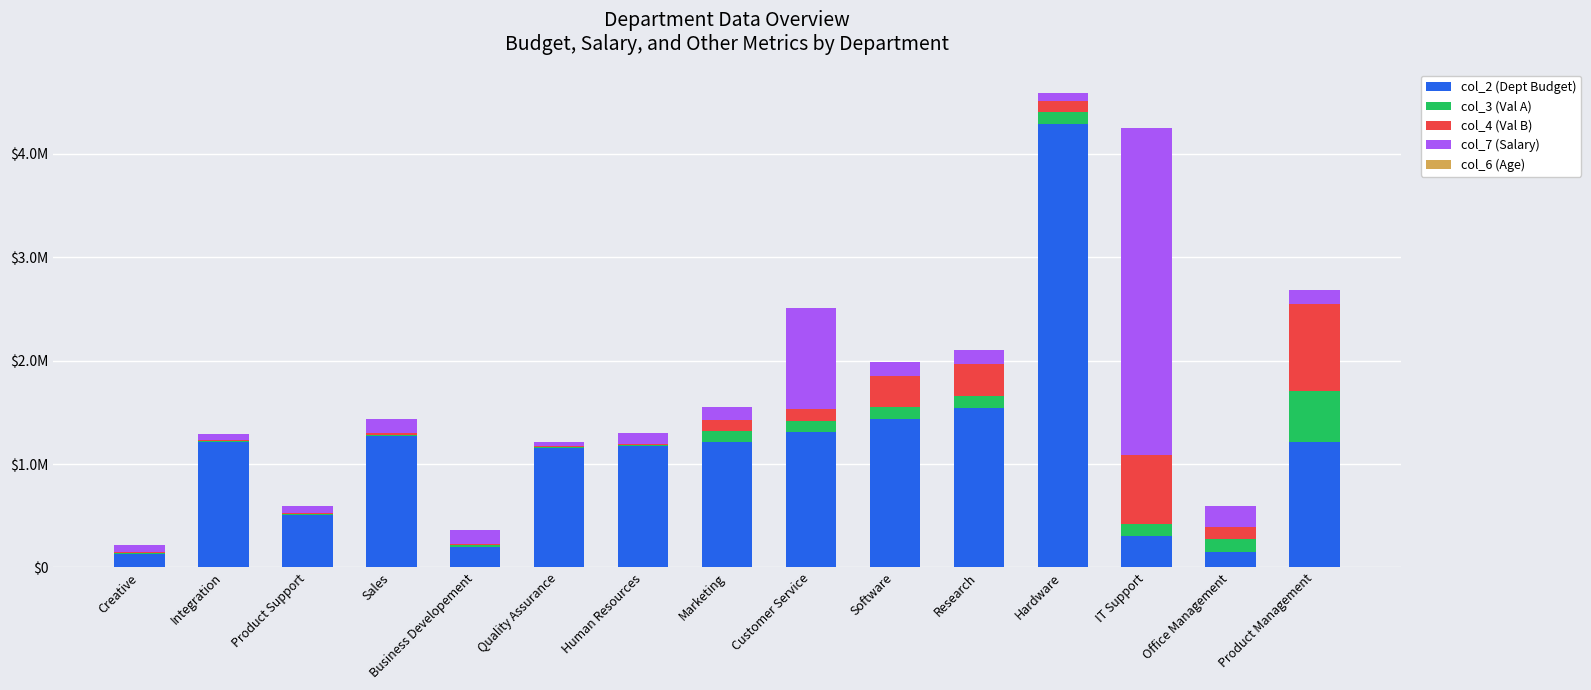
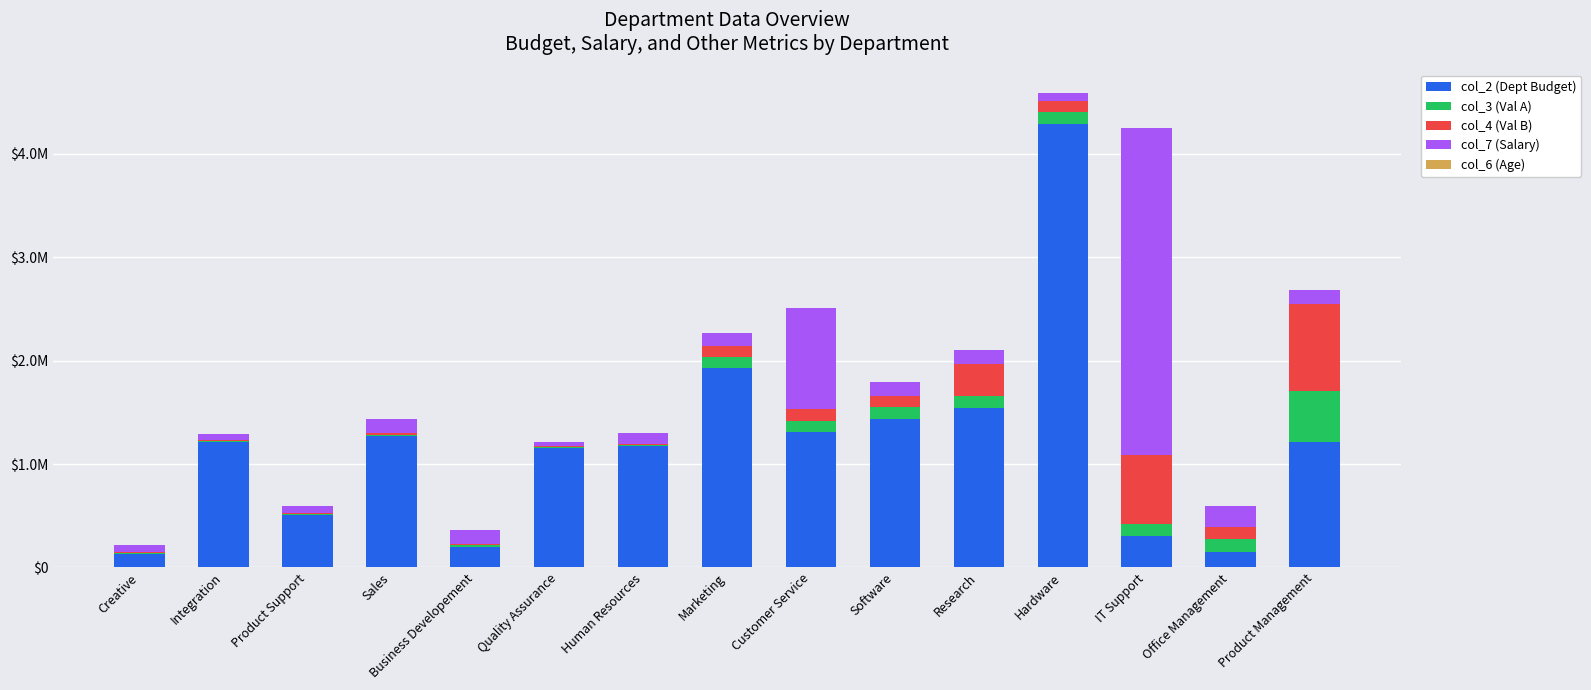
col_2 (Dept Budget), Marketing: $1210000 -> $1930000
col_4 (Val B), Software: $300000 -> $110000
